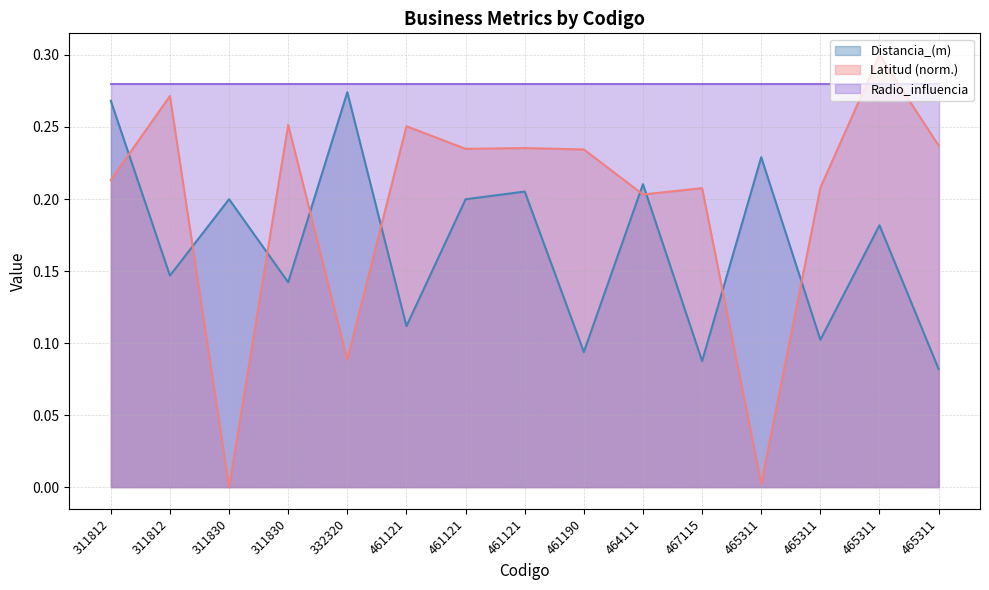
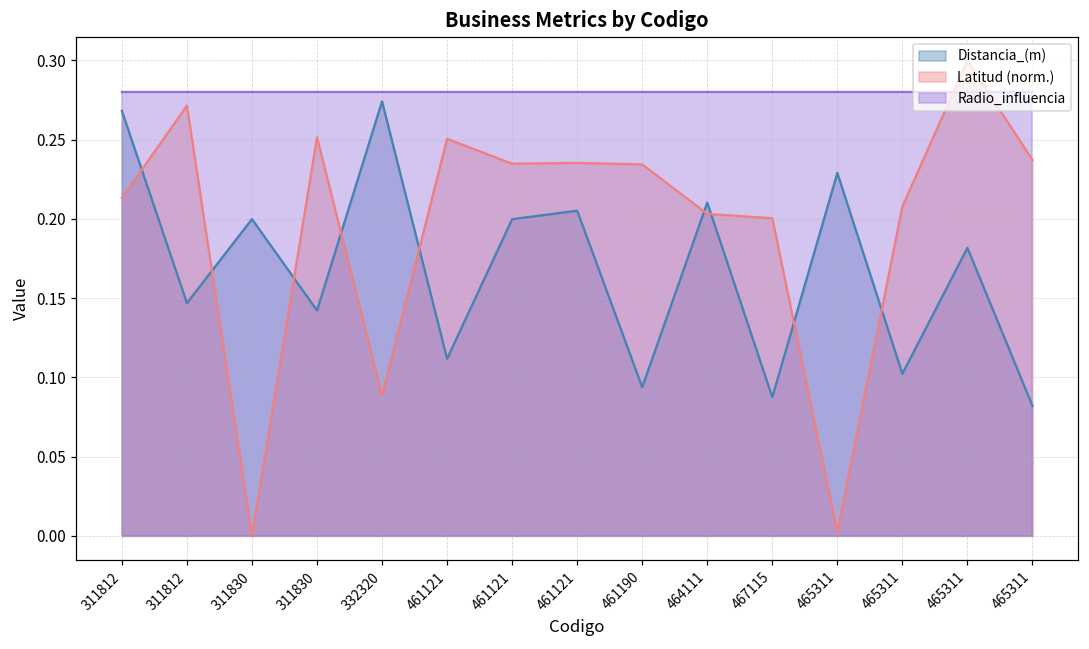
Latitud (norm.), 467115: 0.208 -> 0.200
